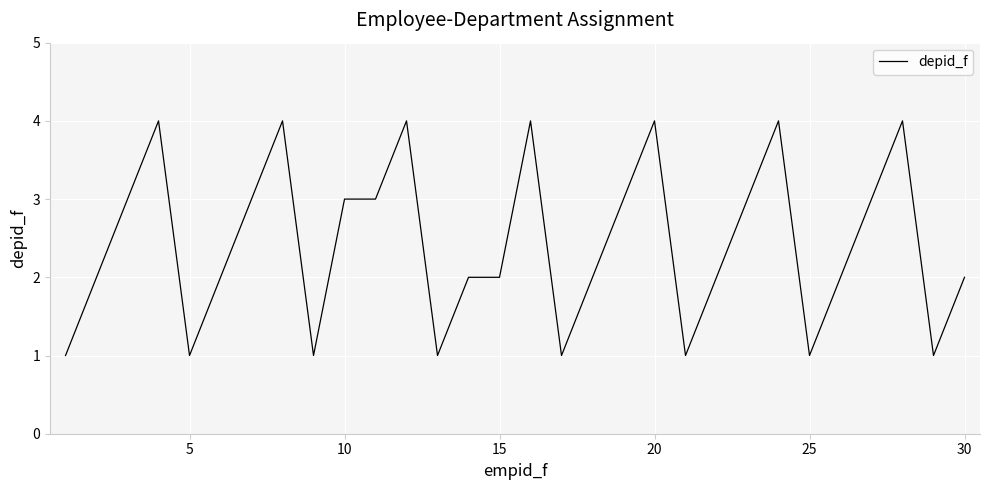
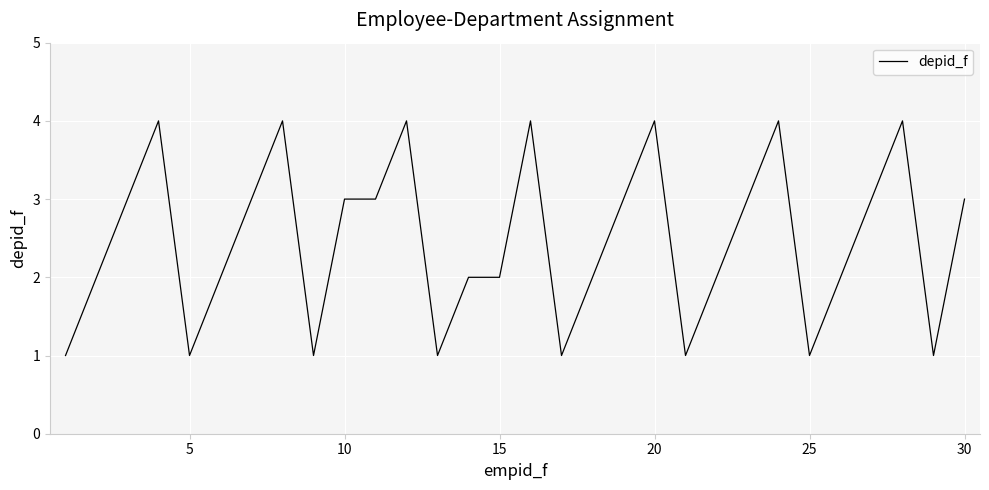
30: 2 -> 3
